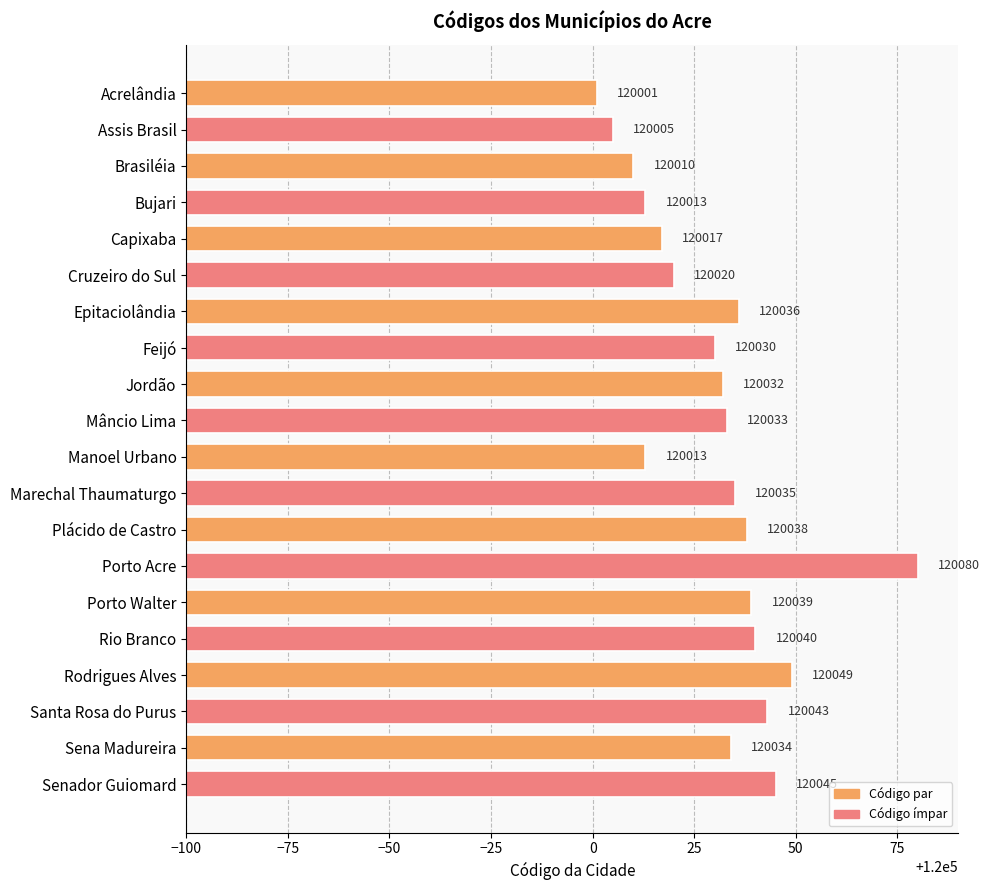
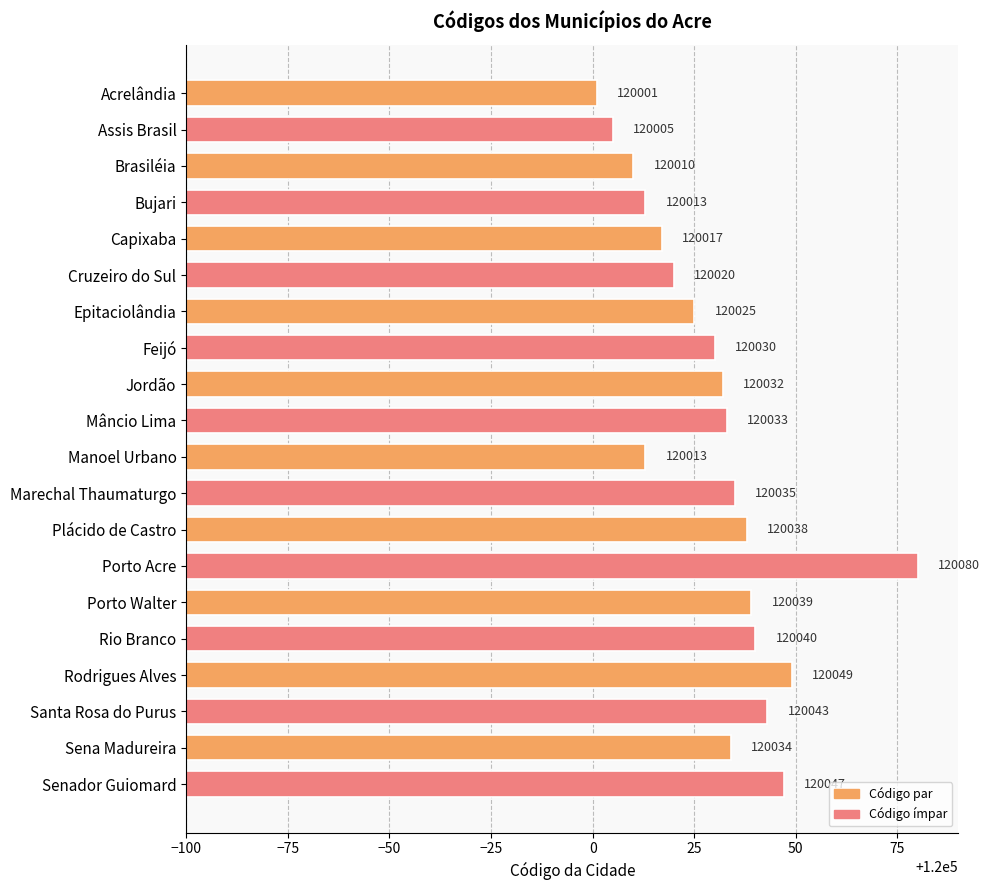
Epitaciolândia: 120036 -> 120025
Senador Guiomard: 120045 -> 120047
